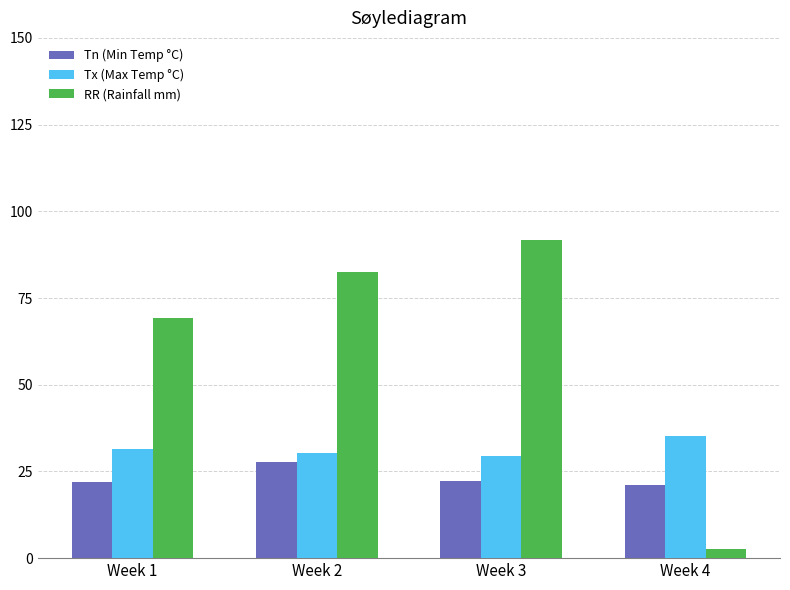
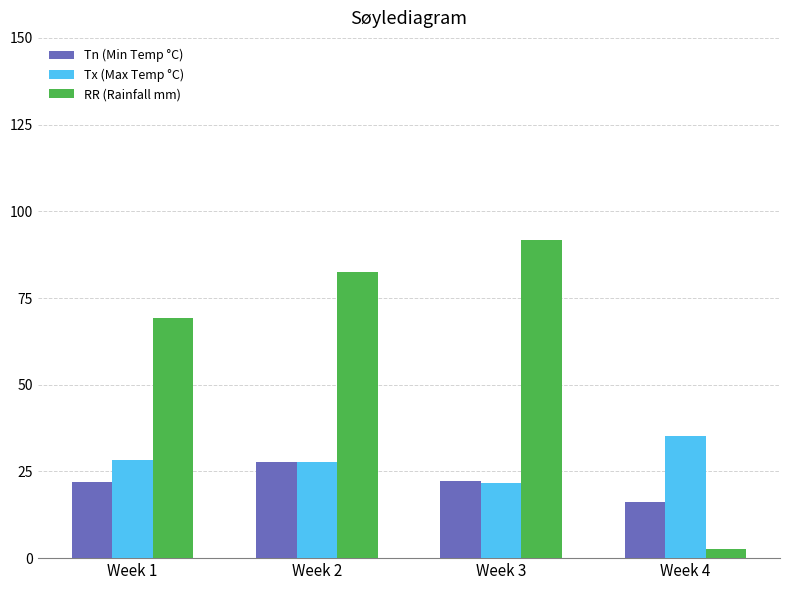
Tx (Max Temp °C), Week 1: 32 -> 28
Tx (Max Temp °C), Week 2: 30 -> 28
Tx (Max Temp °C), Week 3: 29 -> 22
Tn (Min Temp °C), Week 4: 21 -> 16
